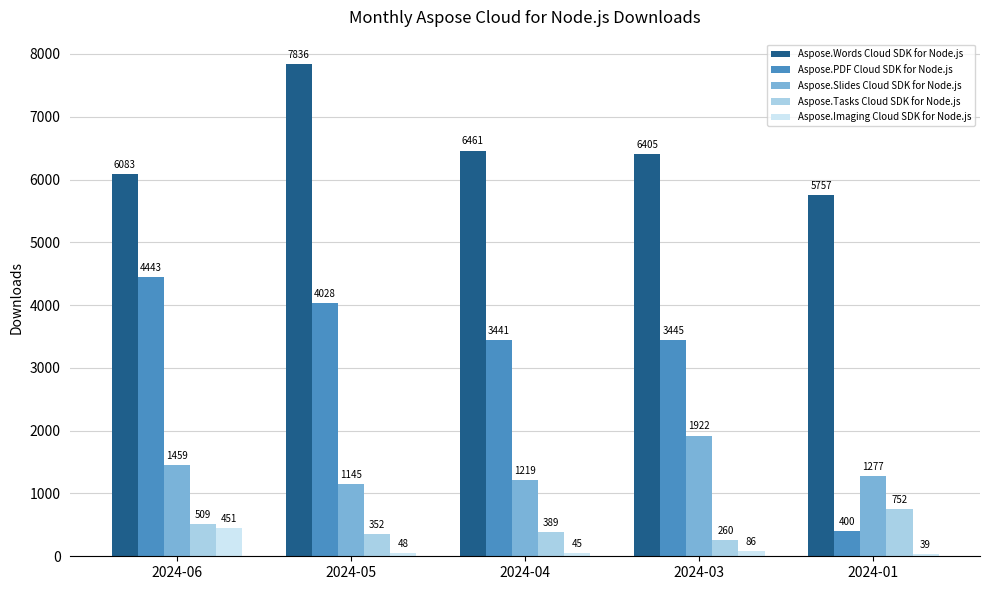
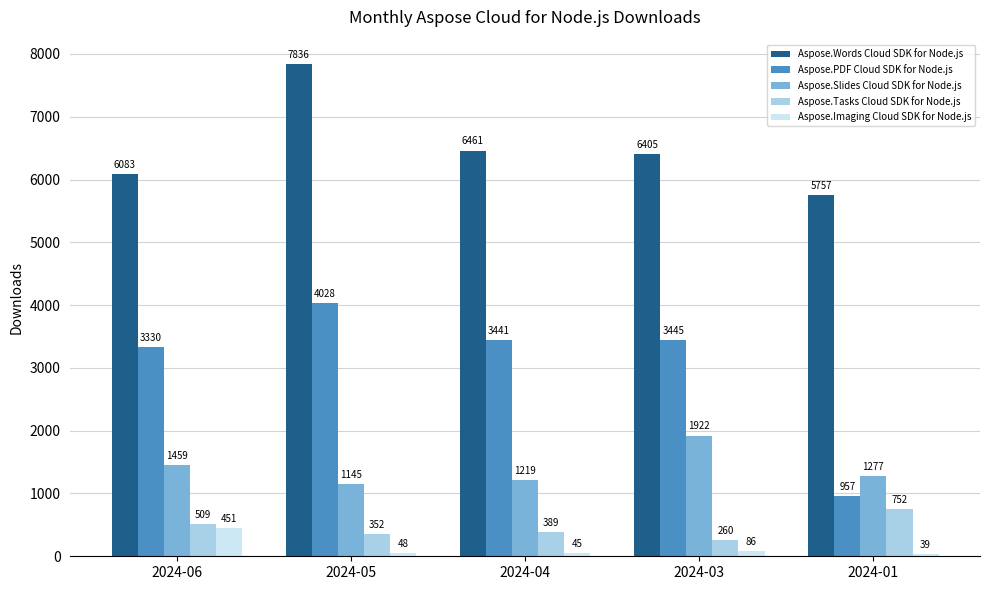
Aspose.PDF Cloud SDK for Node.js, 2024-06: 4443 -> 3330
Aspose.PDF Cloud SDK for Node.js, 2024-01: 400 -> 957
